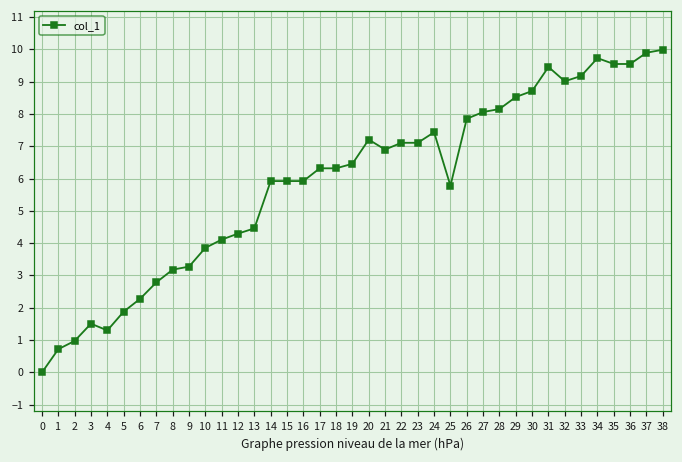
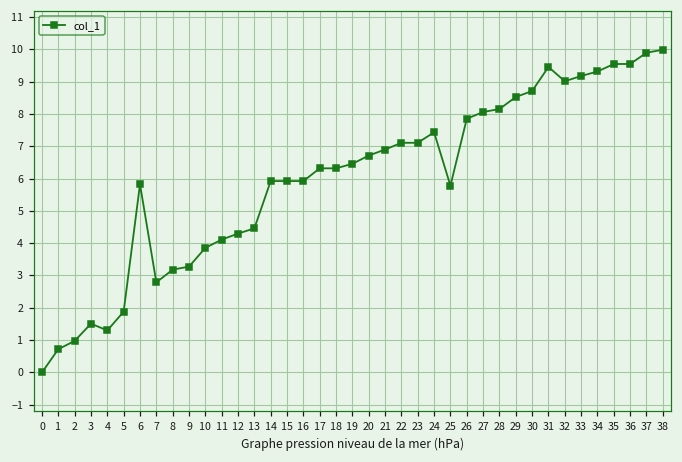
6: 2.3 -> 5.8
20: 7.2 -> 6.7
34: 9.7 -> 9.3
